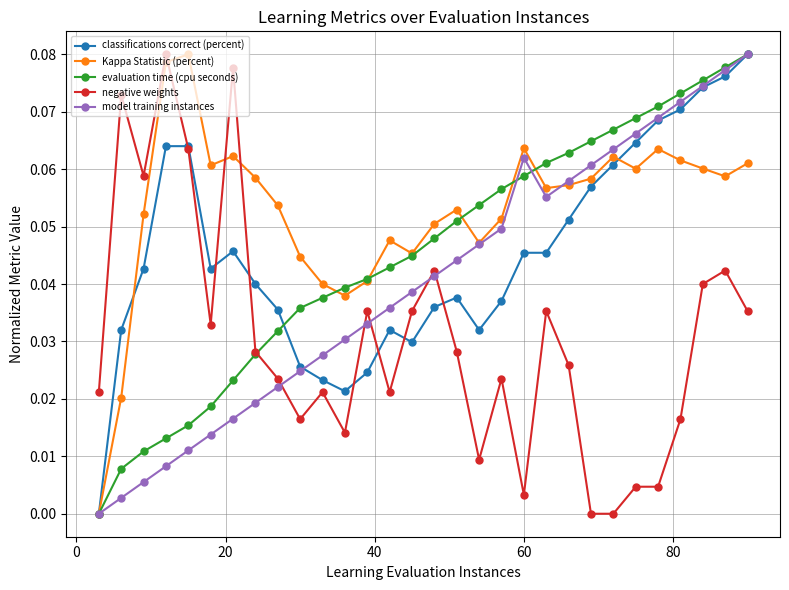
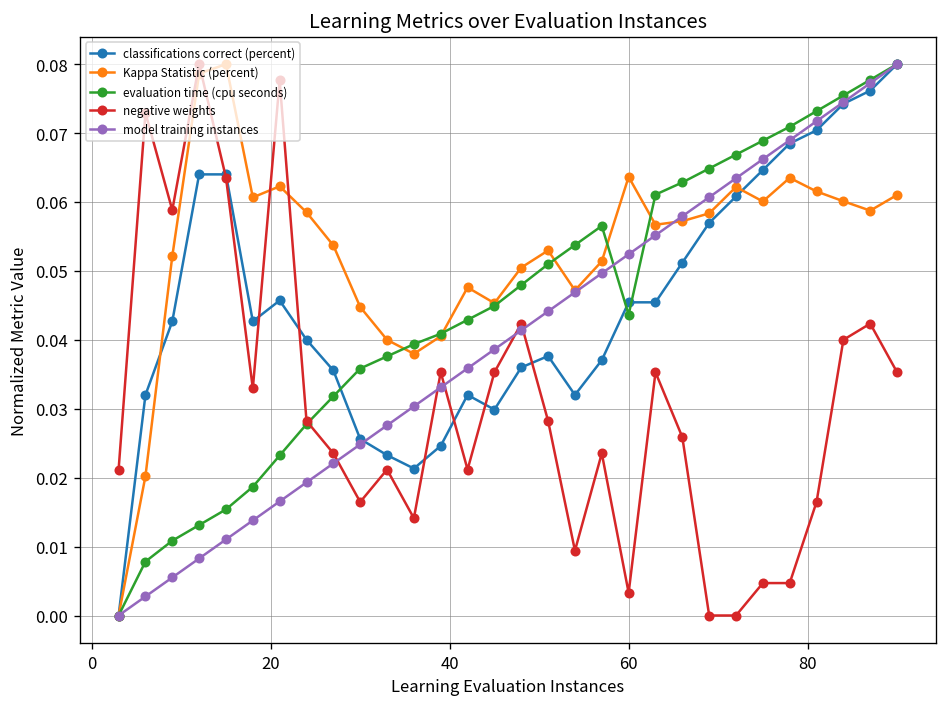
evaluation time (cpu seconds), 60: 0.059 -> 0.044
model training instances, 60: 0.062 -> 0.052
